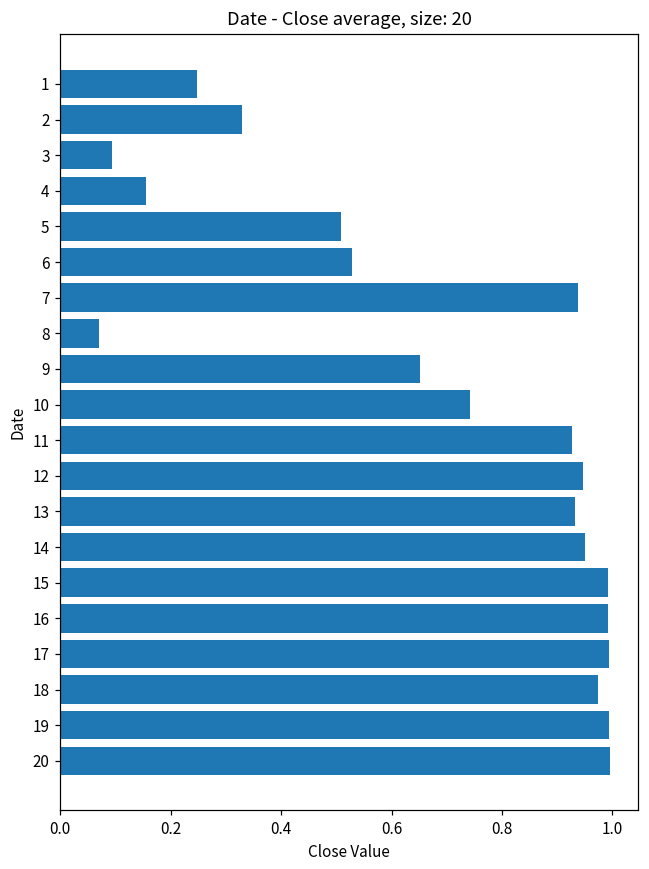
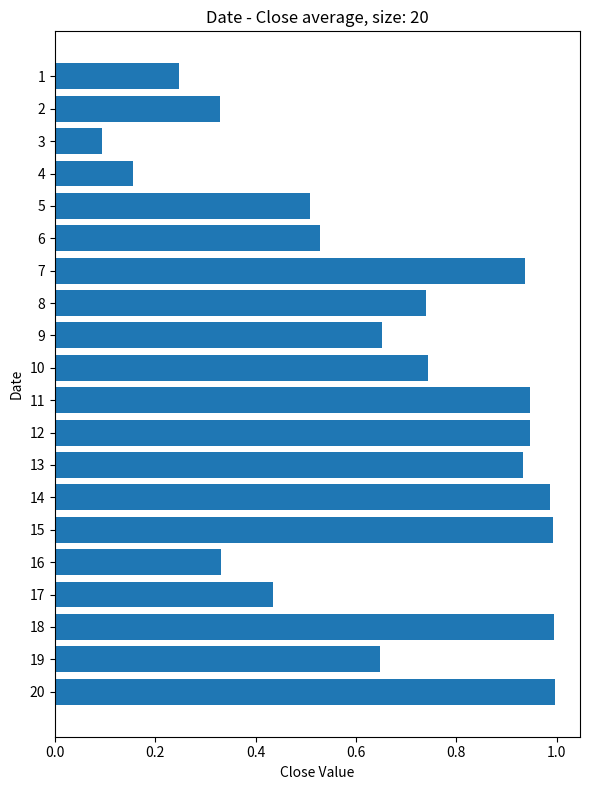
8: 0.07 -> 0.74
11: 0.93 -> 0.95
14: 0.95 -> 0.99
16: 0.99 -> 0.33
17: 0.99 -> 0.44
18: 0.97 -> 0.99
19: 0.99 -> 0.65
